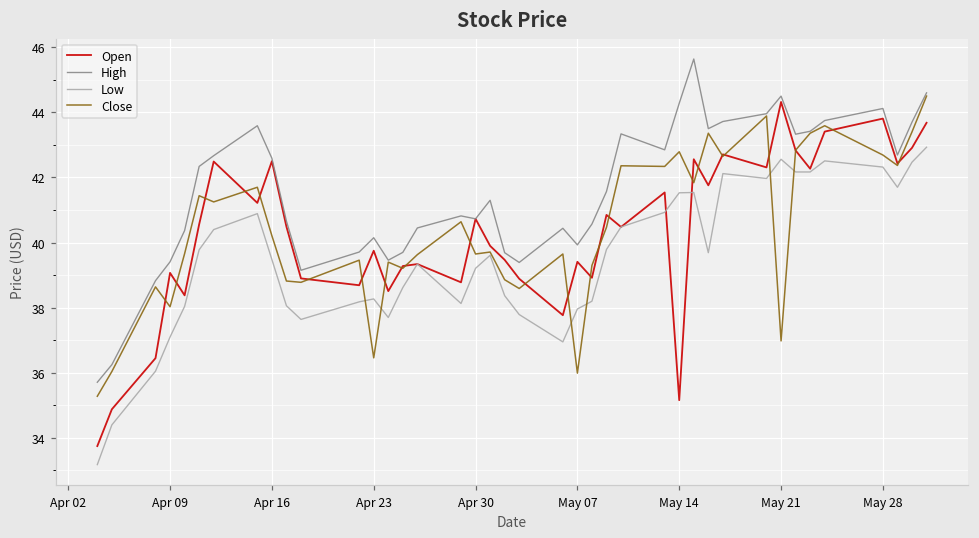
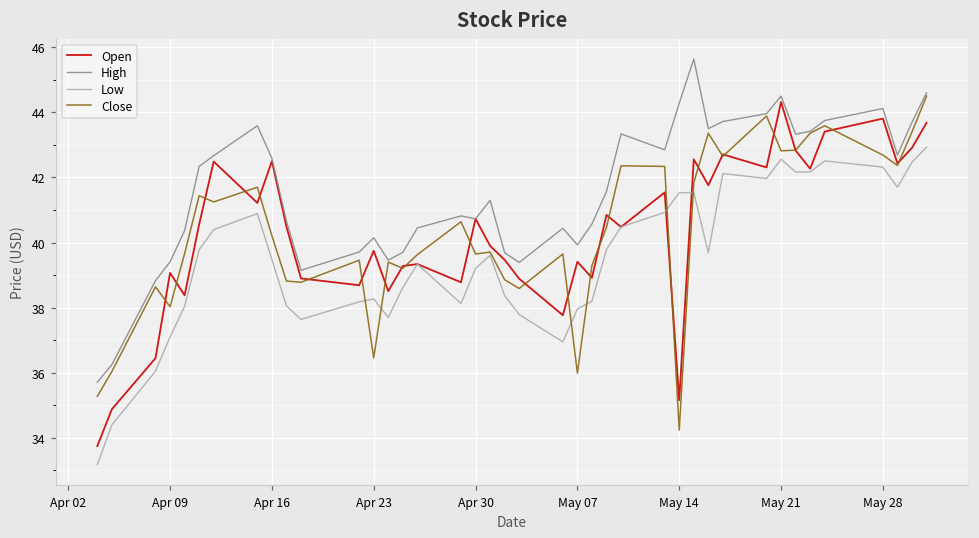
Close, May 14: 42.8 -> 34.2
Close, May 21: 37.0 -> 42.8
